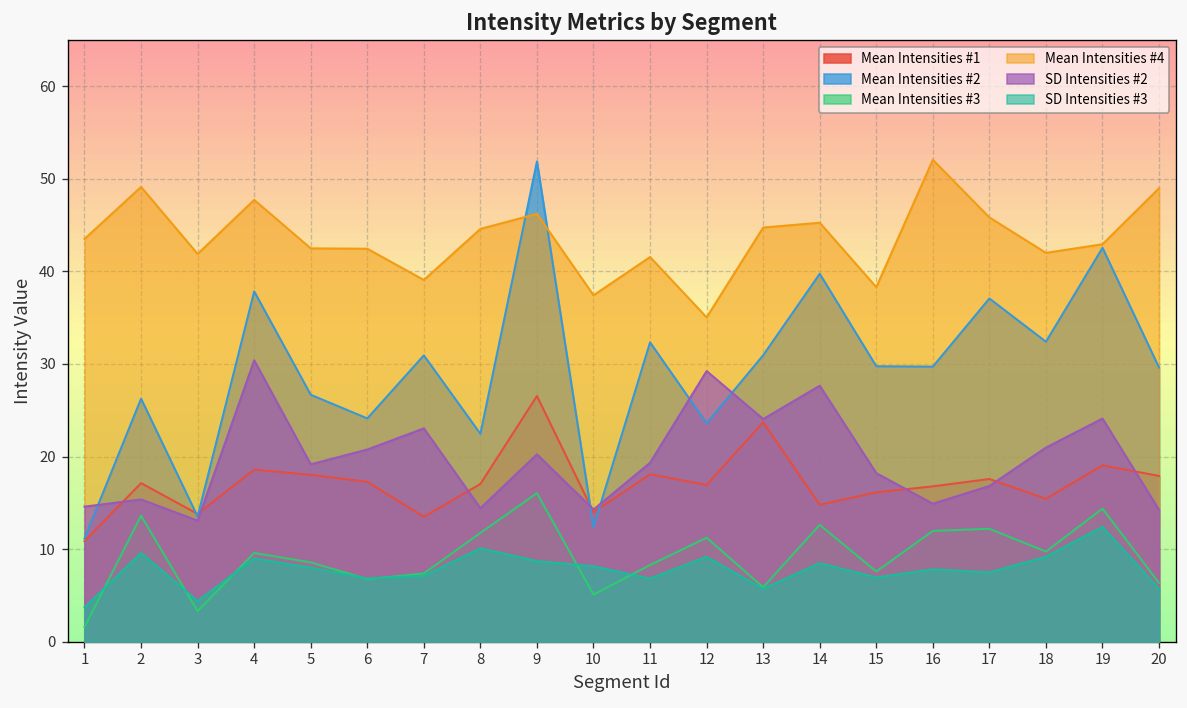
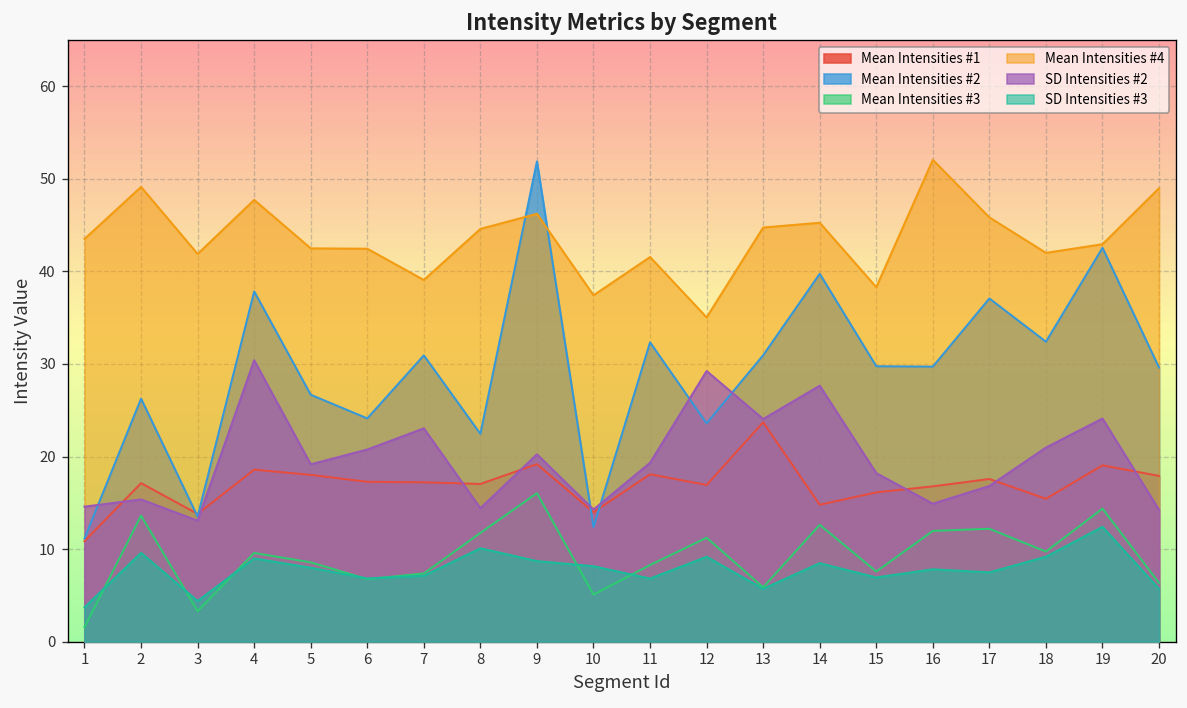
Mean Intensities #1, 7: 13 -> 17
Mean Intensities #1, 9: 27 -> 19
